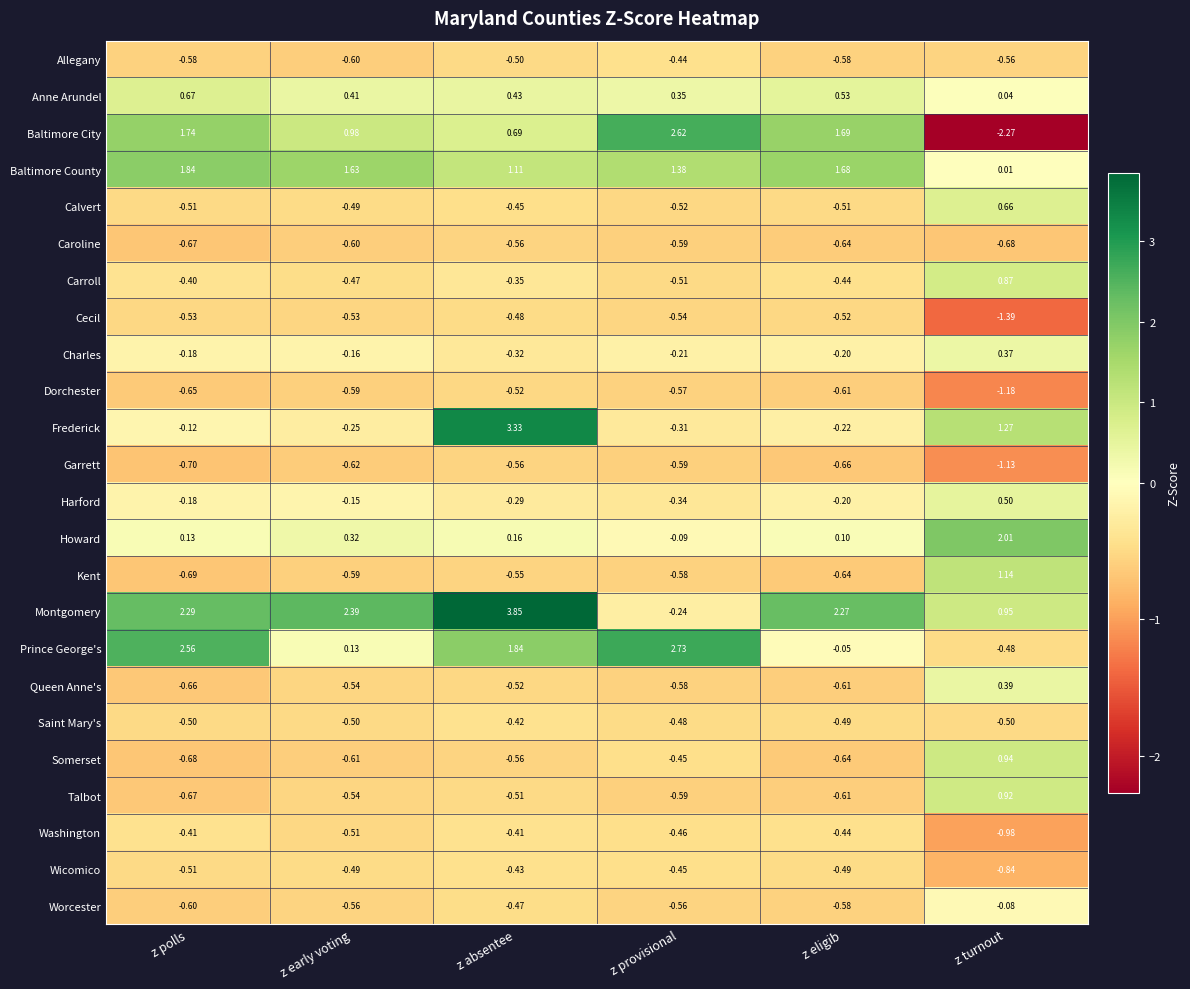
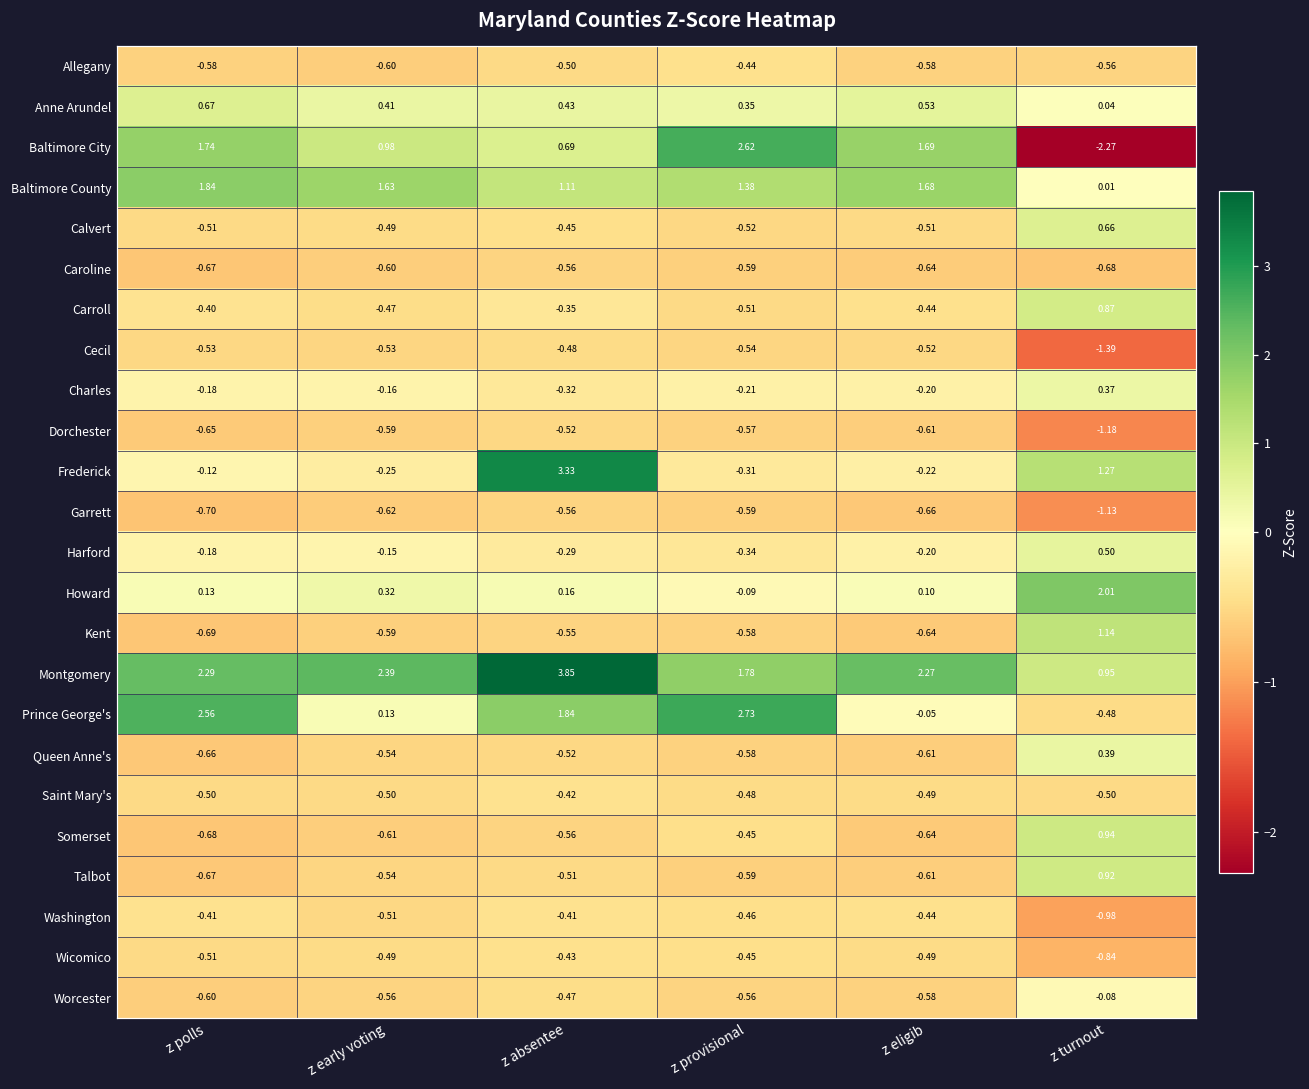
Montgomery, z provisional: -0.24 -> 1.78
